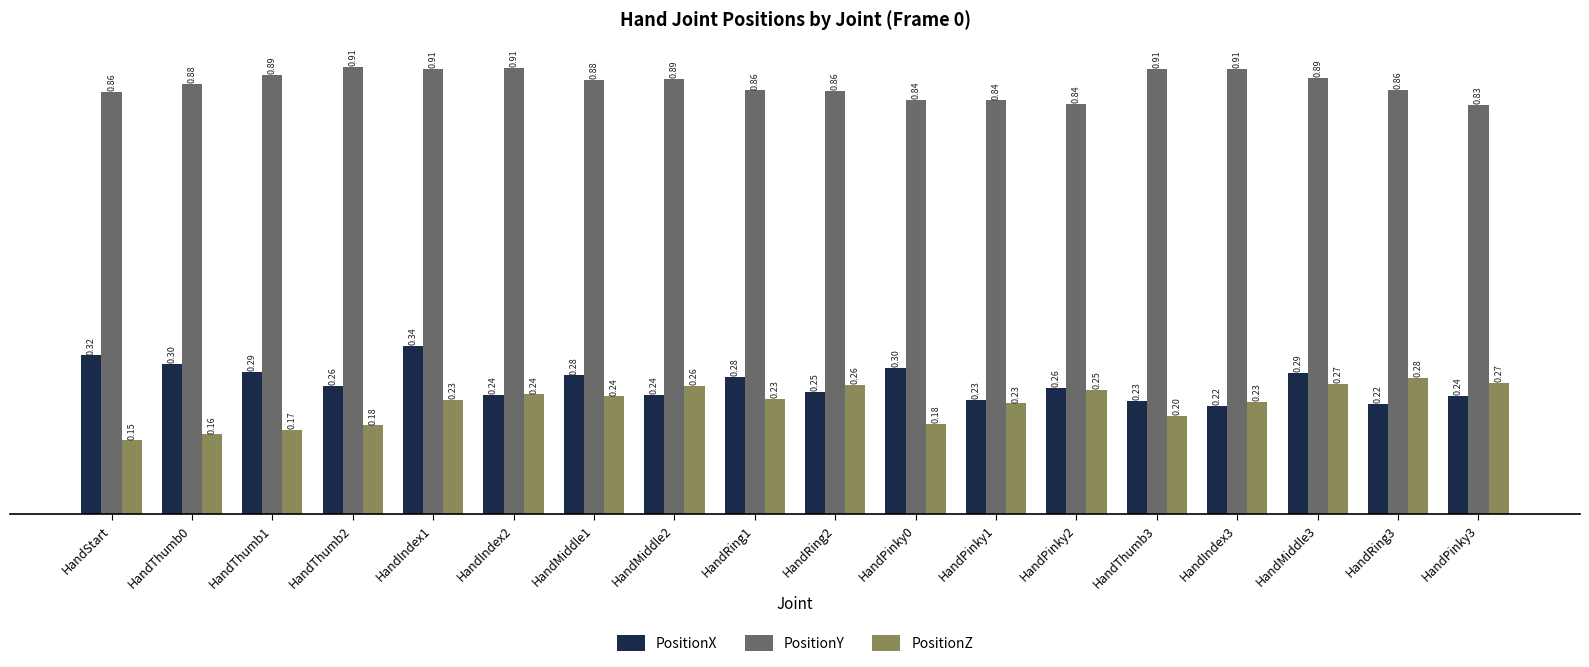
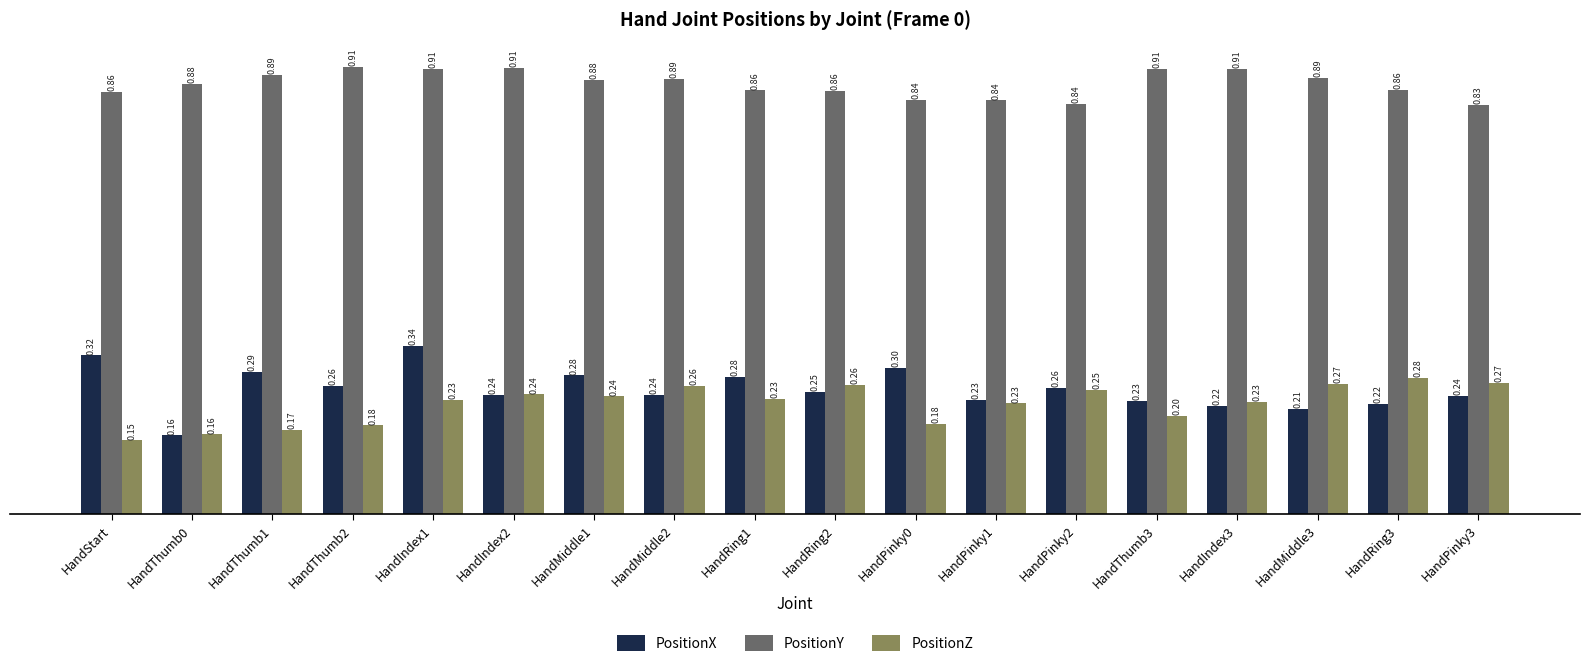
PositionX, HandThumb0: 0.30 -> 0.16
PositionX, HandMiddle3: 0.29 -> 0.21
